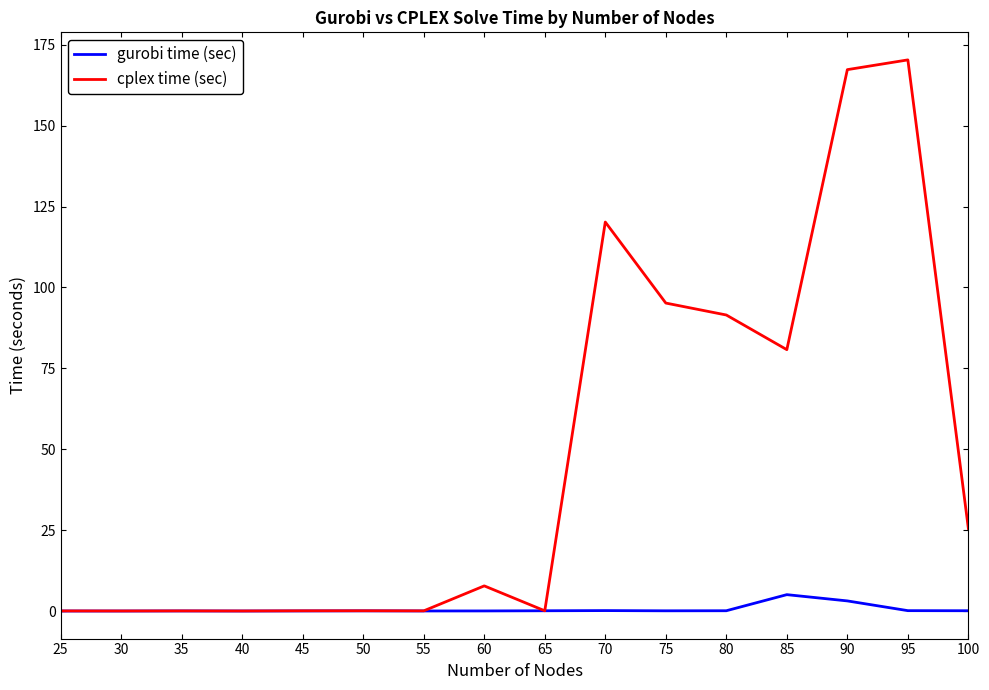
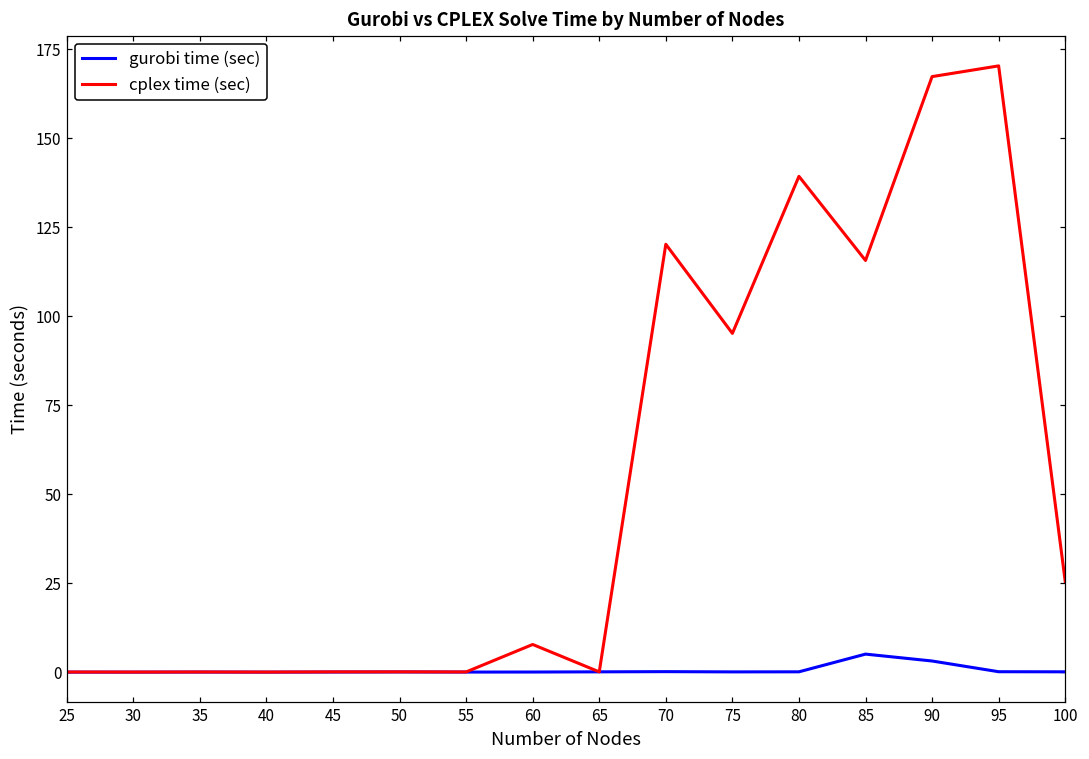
cplex time (sec), 80: 91 -> 139
cplex time (sec), 85: 81 -> 116
